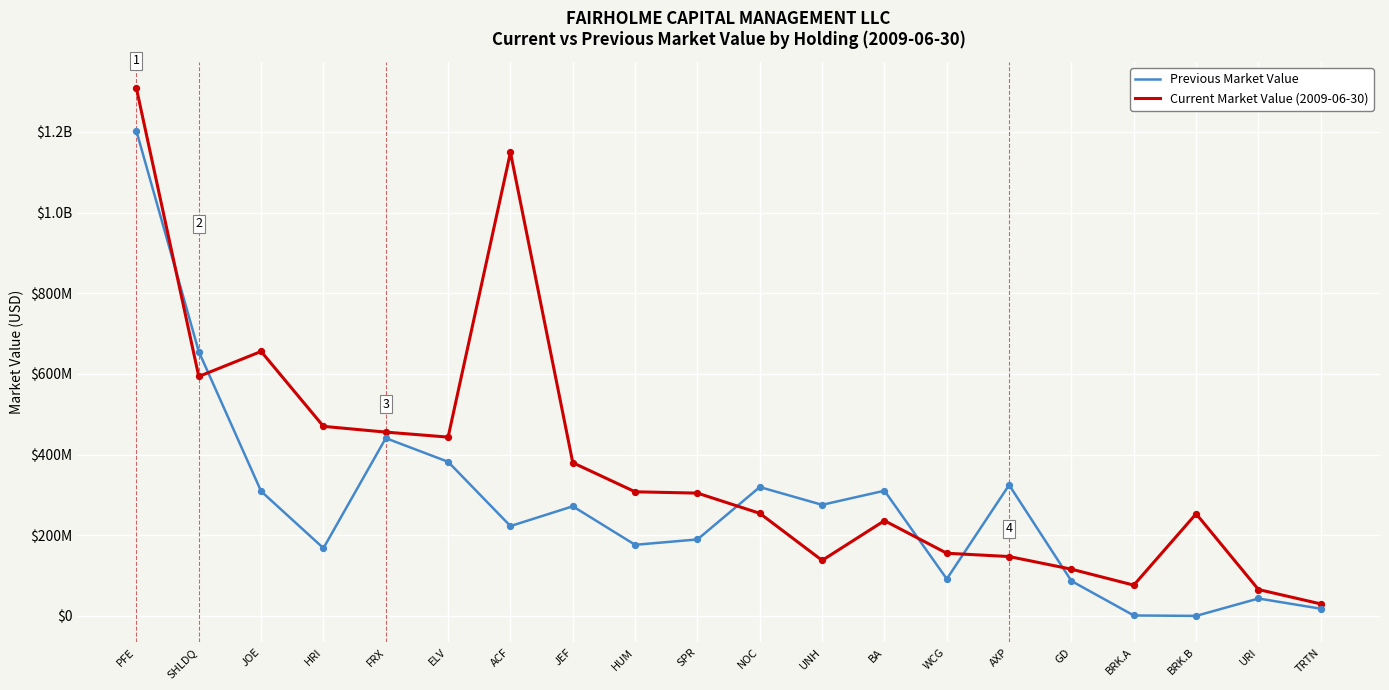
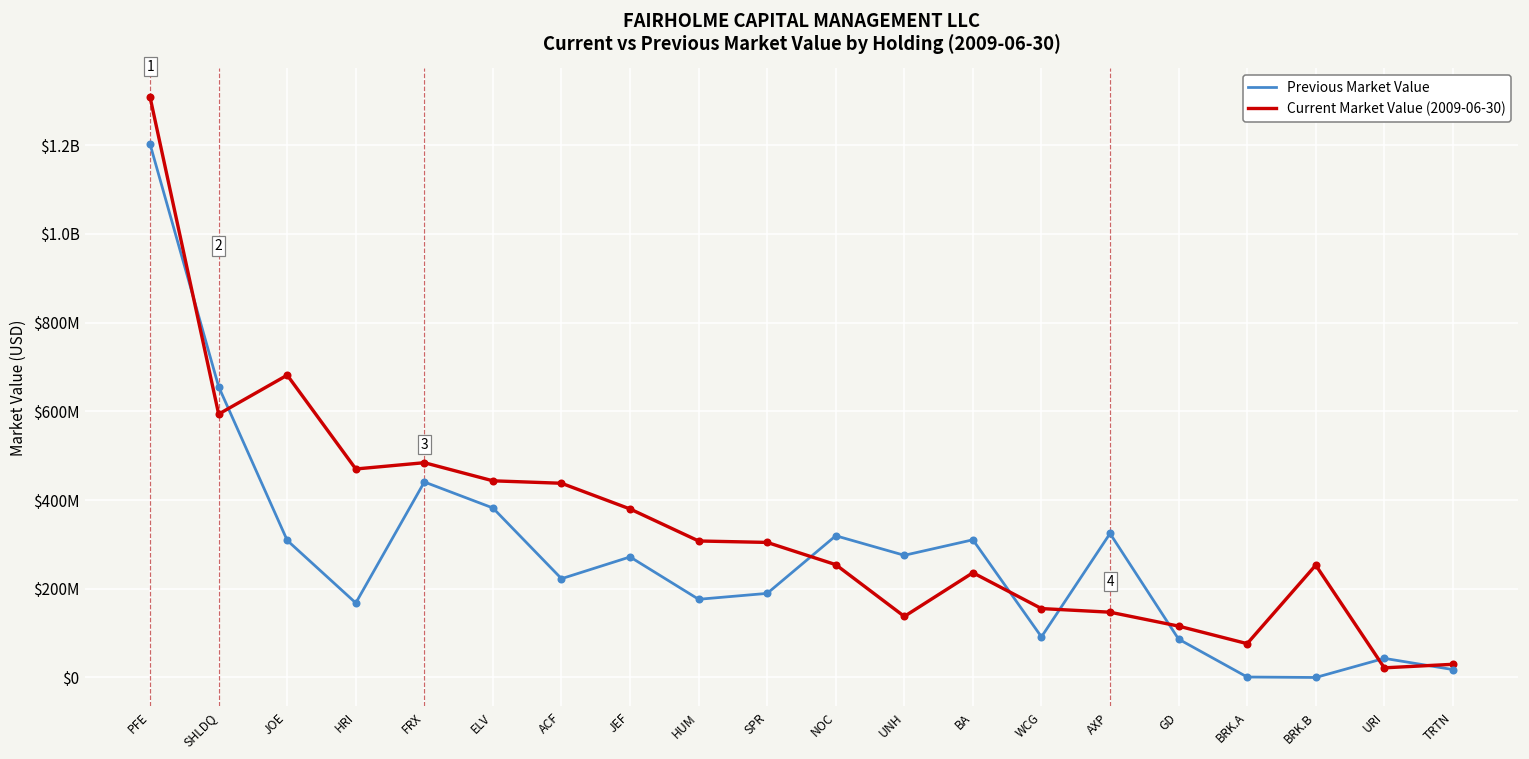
Current Market Value (2009-06-30), JOE: $660000000 -> $680000000
Current Market Value (2009-06-30), FRX: $460000000 -> $480000000
Current Market Value (2009-06-30), ACF: $1150000000 -> $440000000
Current Market Value (2009-06-30), URI: $70000000 -> $20000000
